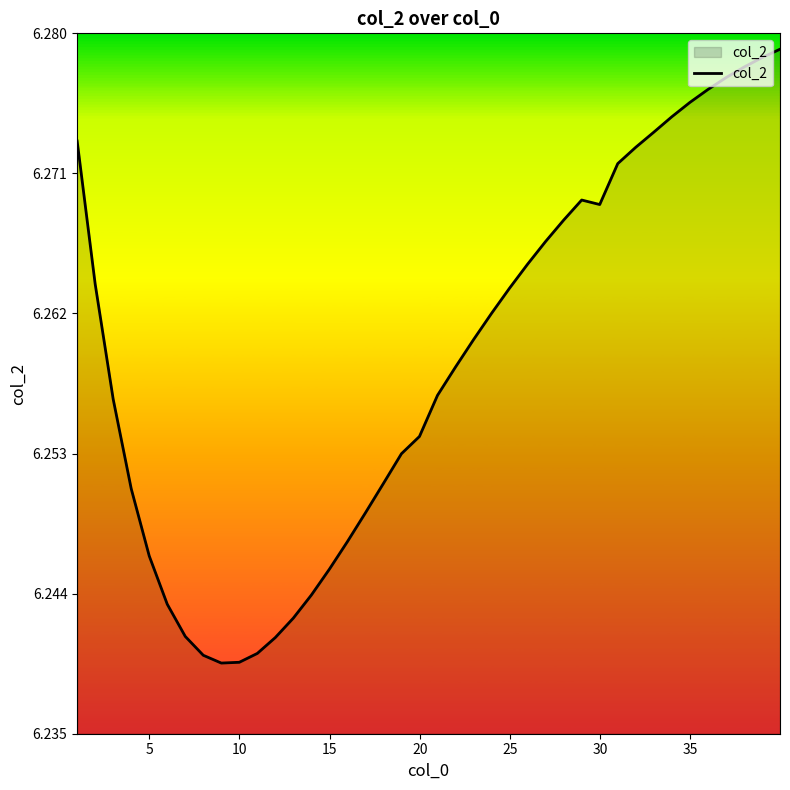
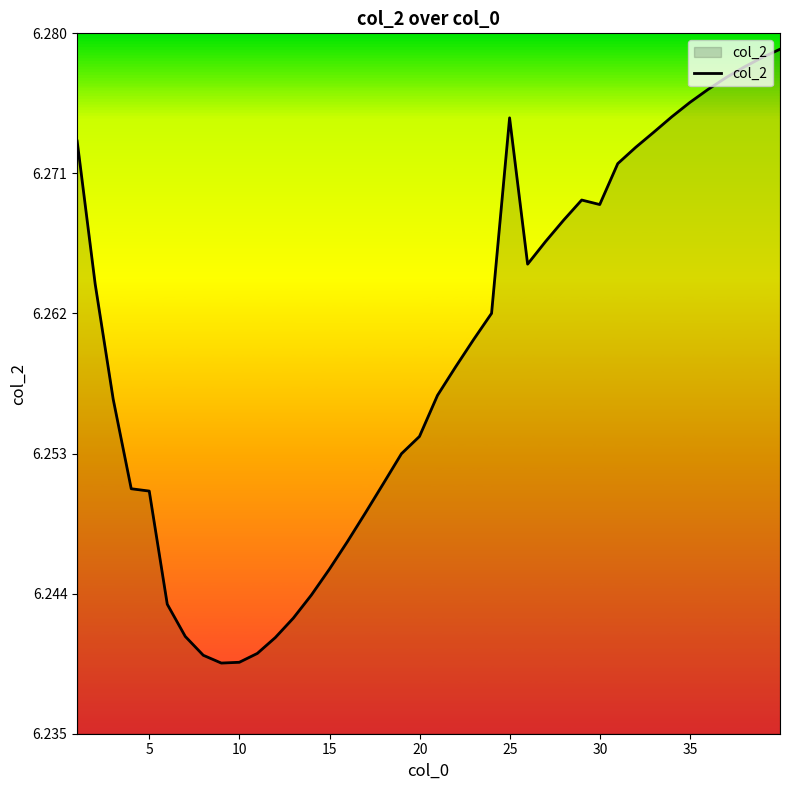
5: 6.2464 -> 6.2506
25: 6.2636 -> 6.2746
